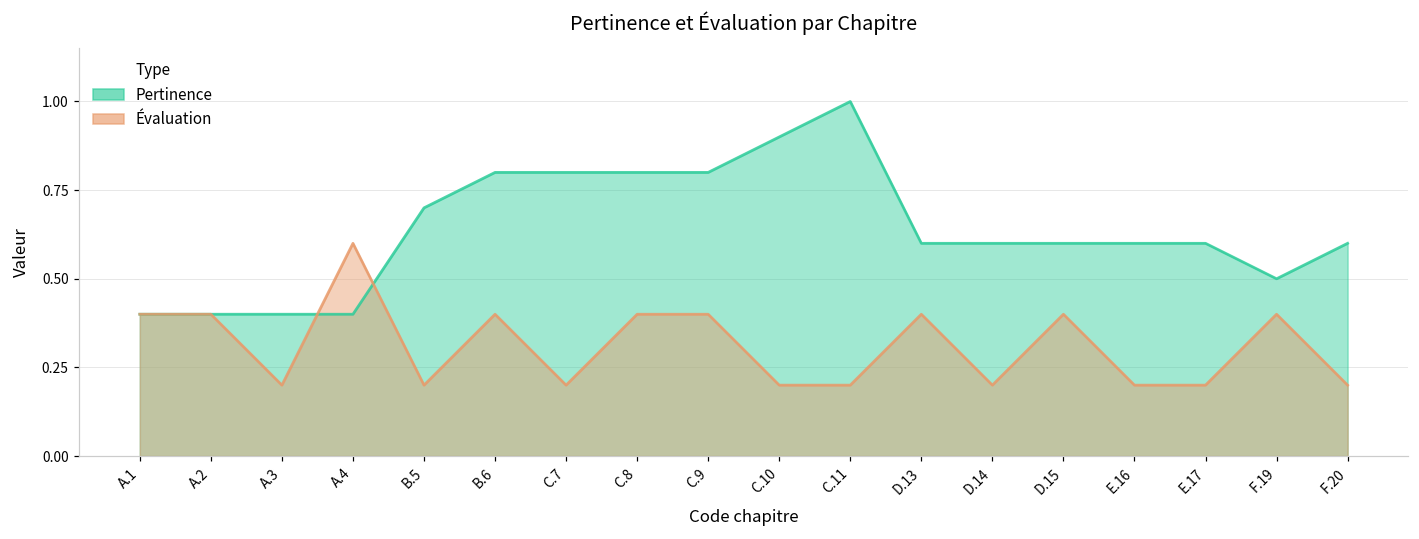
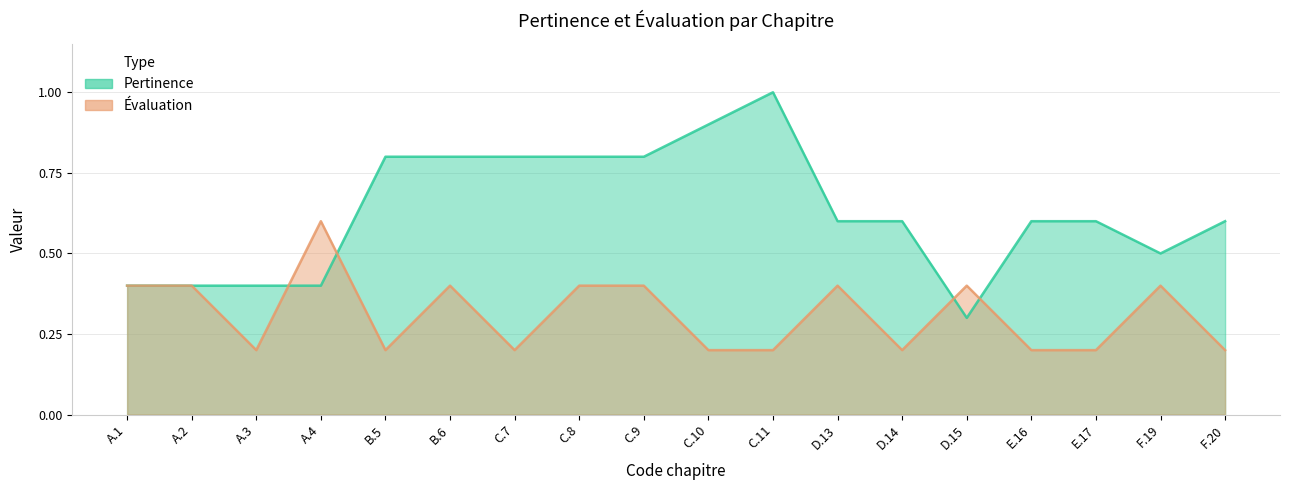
Pertinence, B.5: 0.7 -> 0.8
Pertinence, D.15: 0.6 -> 0.3
